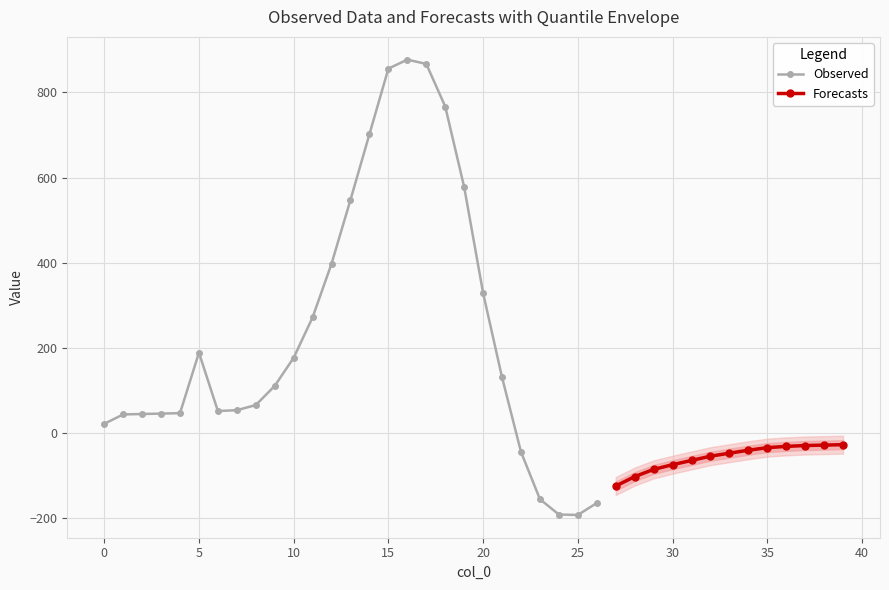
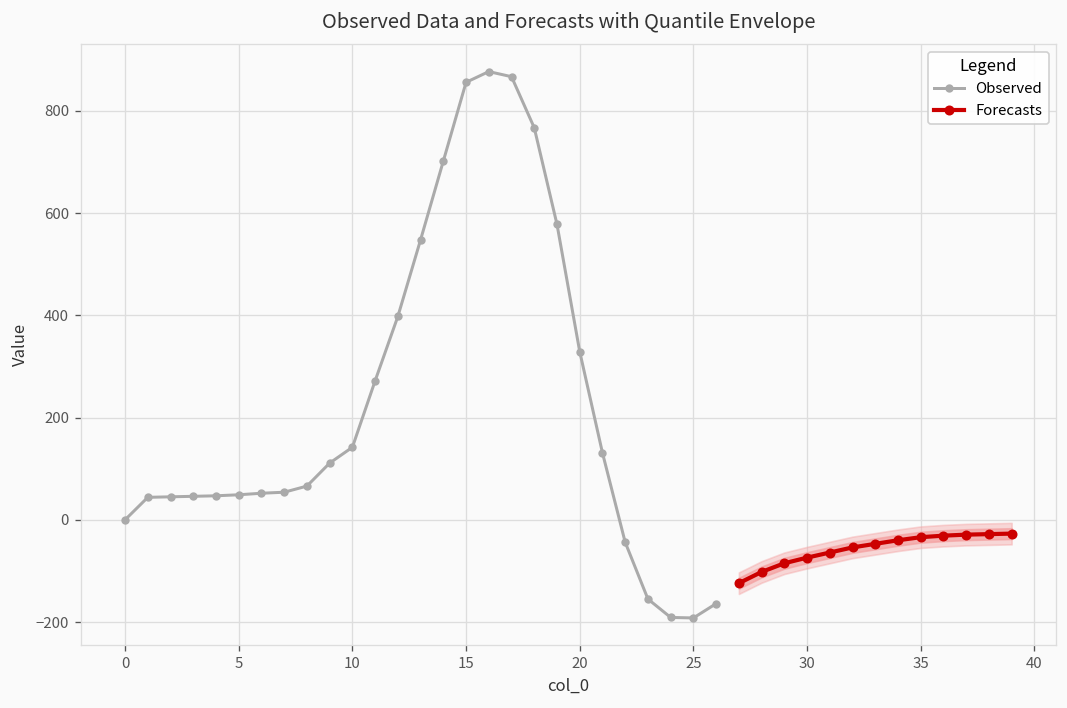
Observed, 0: 20 -> 0
Observed, 5: 190 -> 50
Observed, 10: 180 -> 140
